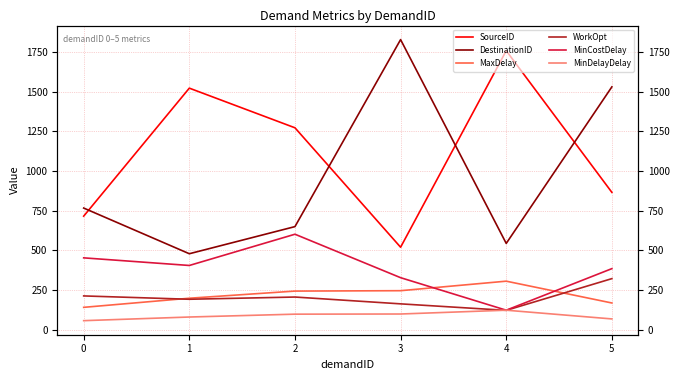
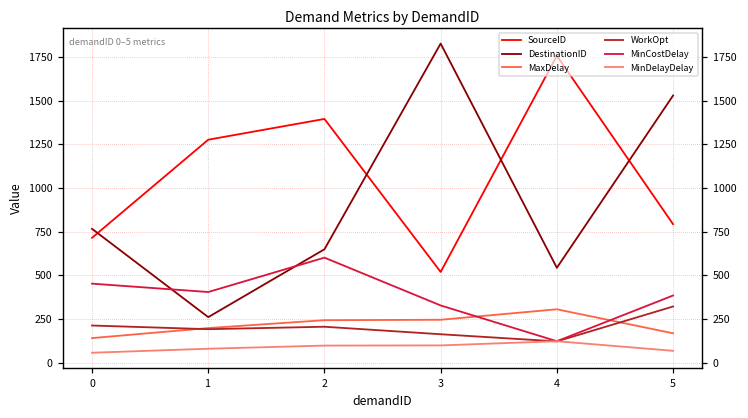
SourceID, 1: 1520 -> 1280
DestinationID, 1: 480 -> 260
SourceID, 2: 1270 -> 1400
SourceID, 5: 870 -> 790
